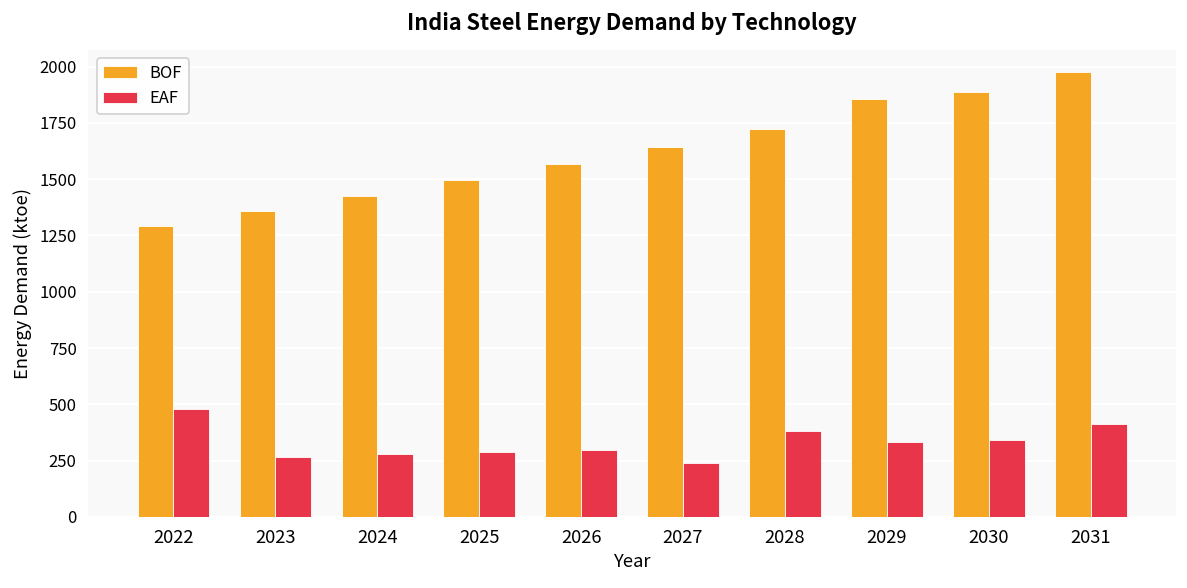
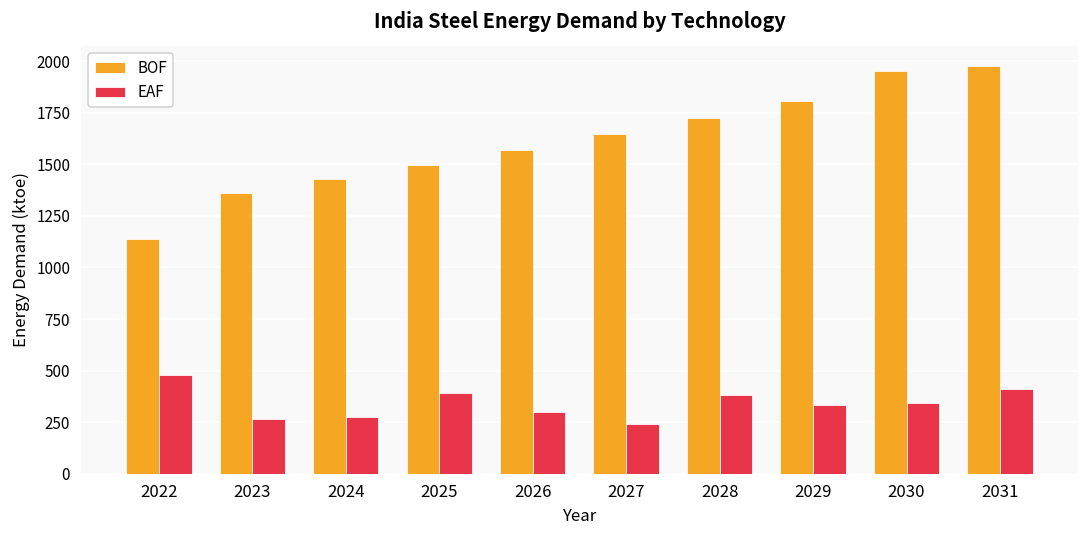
BOF, 2022: 1290 -> 1140
EAF, 2025: 290 -> 390
BOF, 2029: 1850 -> 1800
BOF, 2030: 1890 -> 1950
